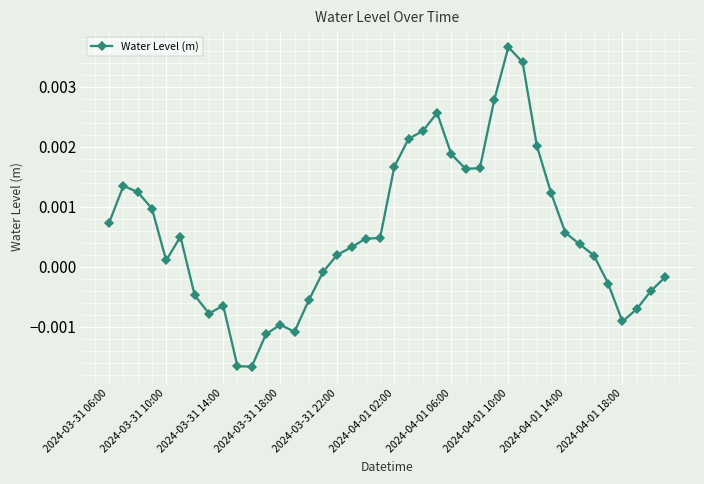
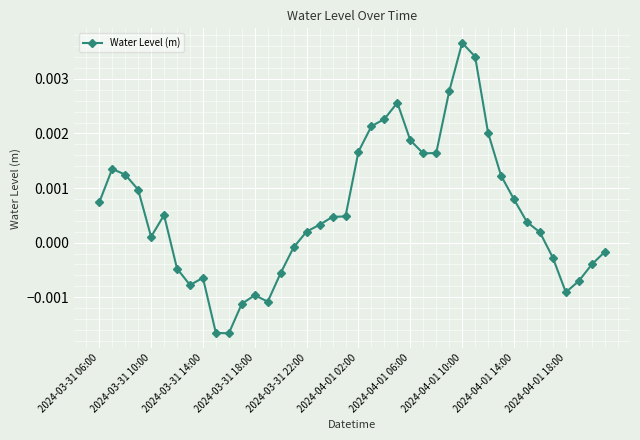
2024-04-01 14:00: 0.0006 -> 0.0008
